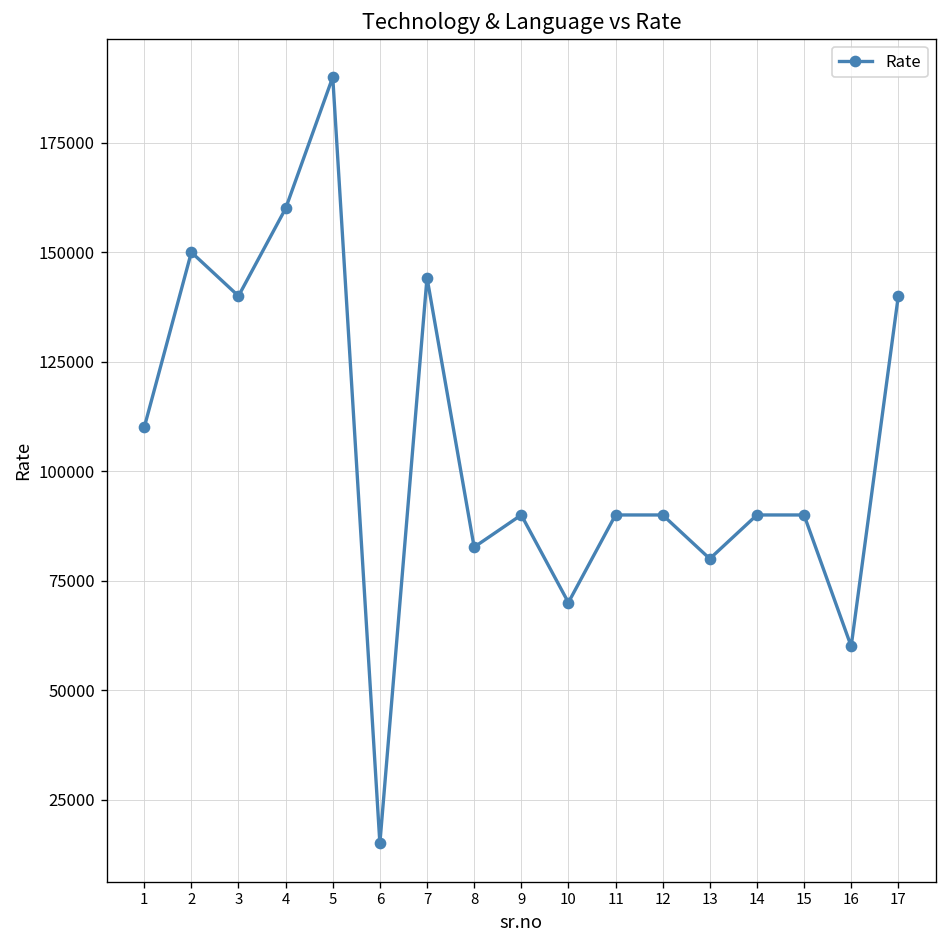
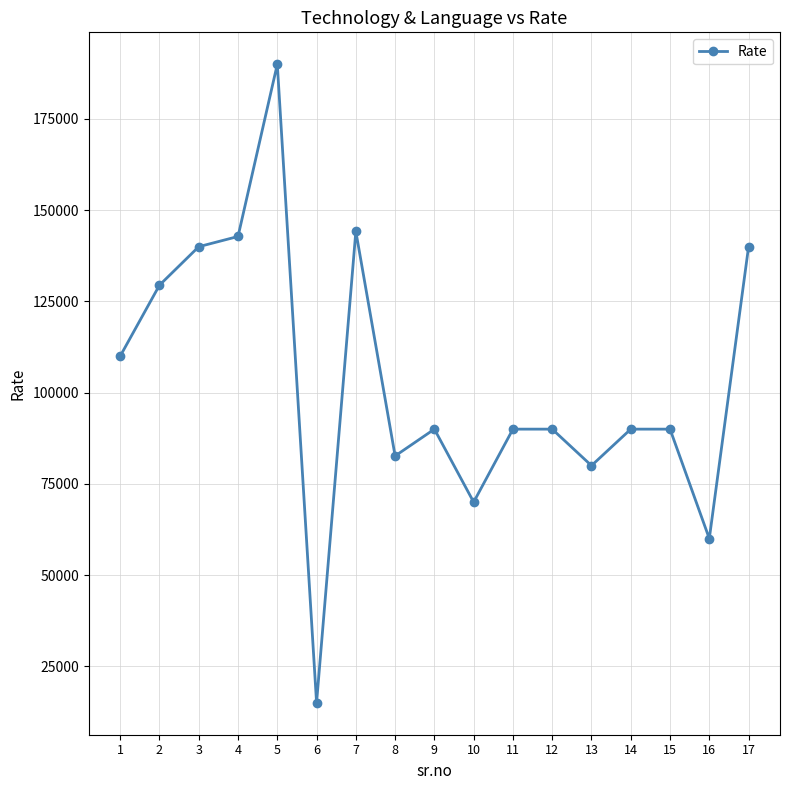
2: 150000 -> 129000
4: 160000 -> 143000
